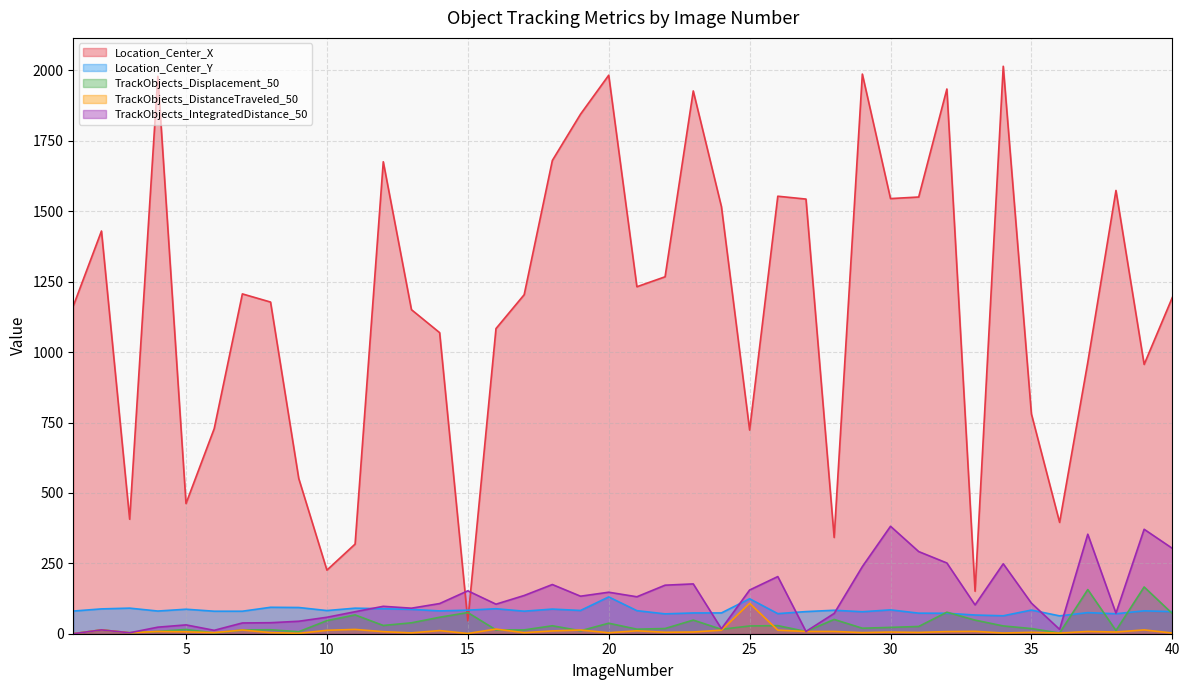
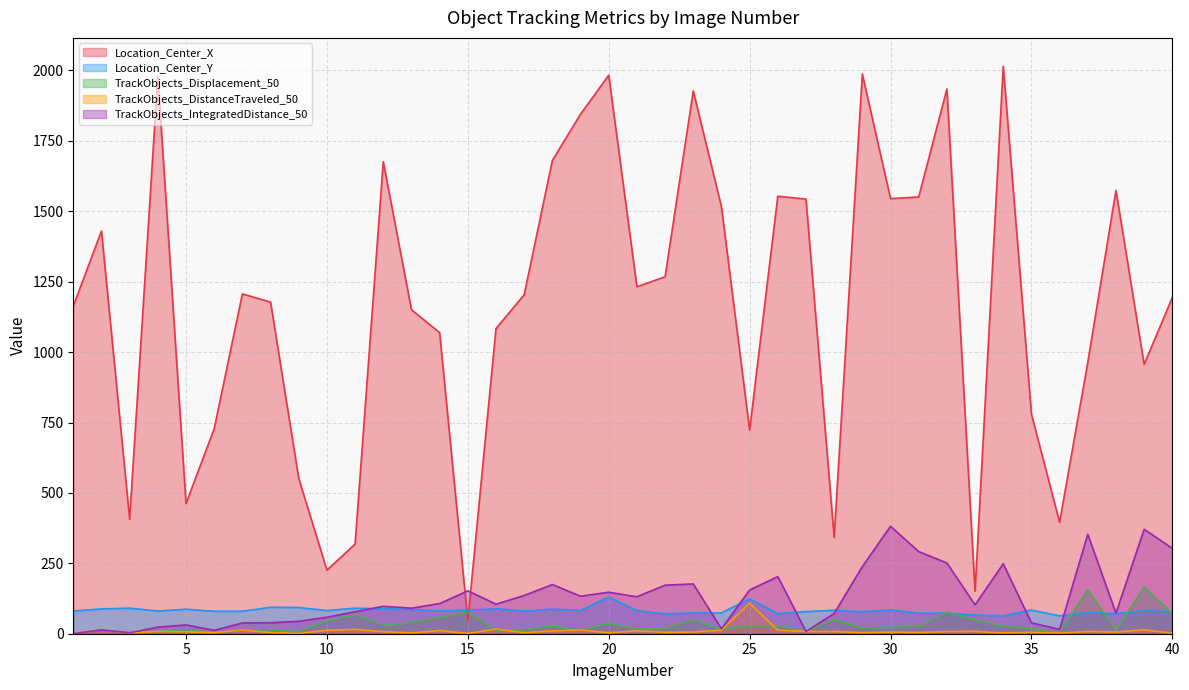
TrackObjects_IntegratedDistance_50, 35: 110 -> 40
